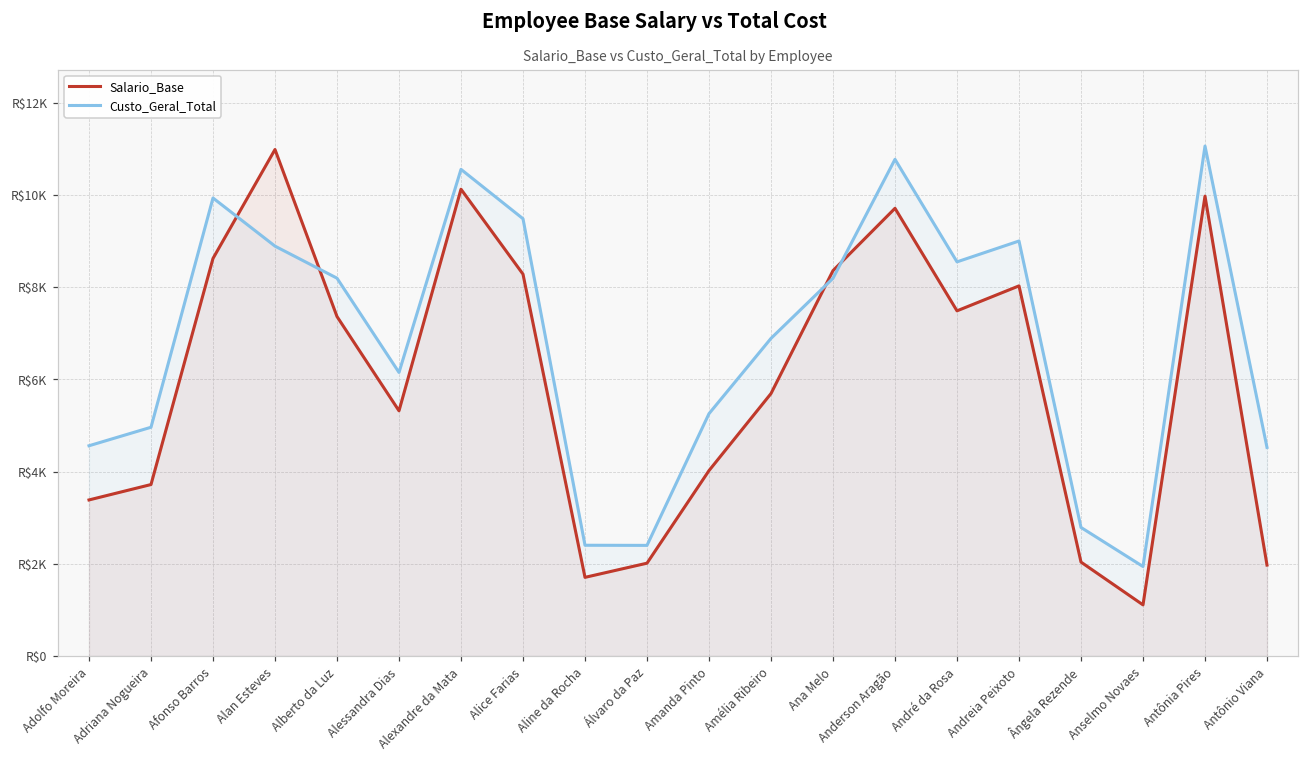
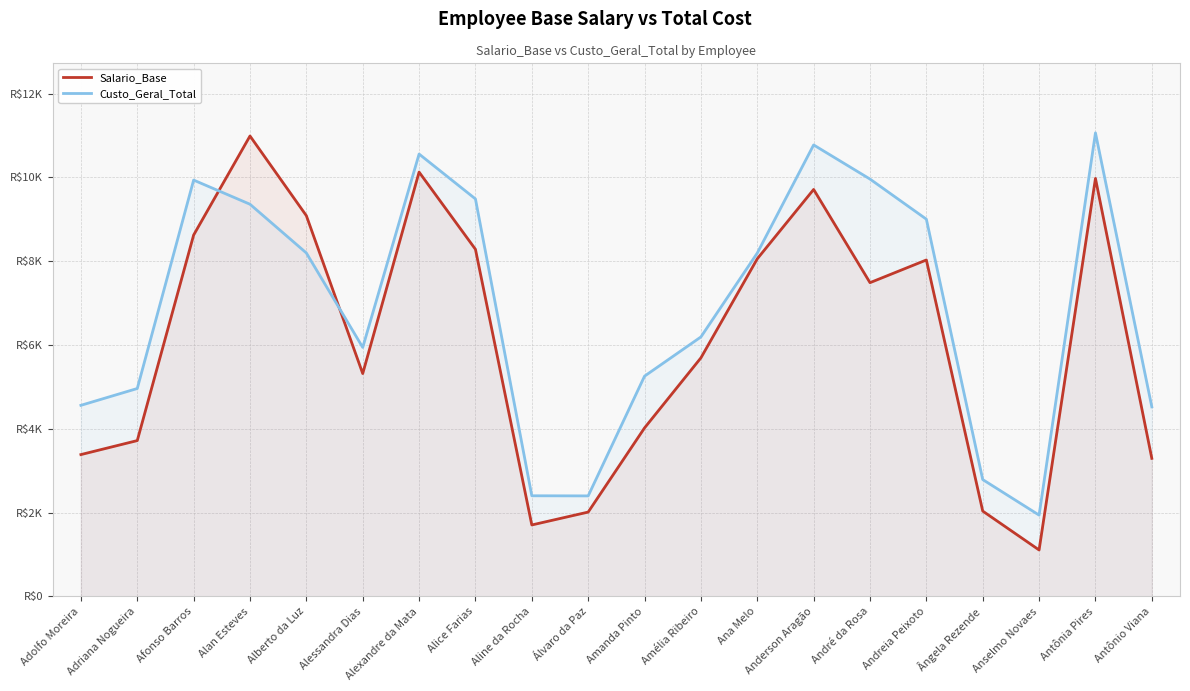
Custo_Geral_Total, Alan Esteves: R$8900 -> R$9400
Salario_Base, Alberto da Luz: R$7400 -> R$9100
Custo_Geral_Total, Alessandra Dias: R$6200 -> R$5900
Custo_Geral_Total, Amélia Ribeiro: R$6900 -> R$6200
Salario_Base, Ana Melo: R$8400 -> R$8100
Custo_Geral_Total, André da Rosa: R$8600 -> R$10000
Salario_Base, Antônio Viana: R$2000 -> R$3300
